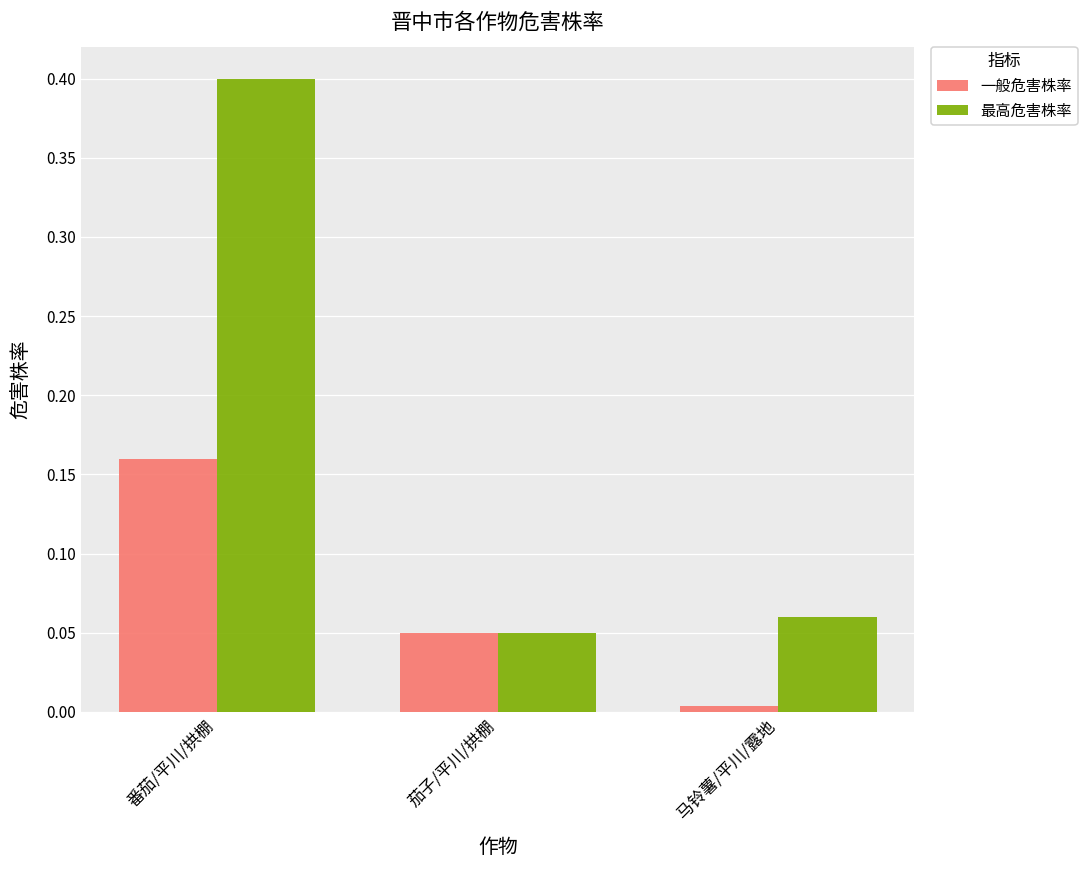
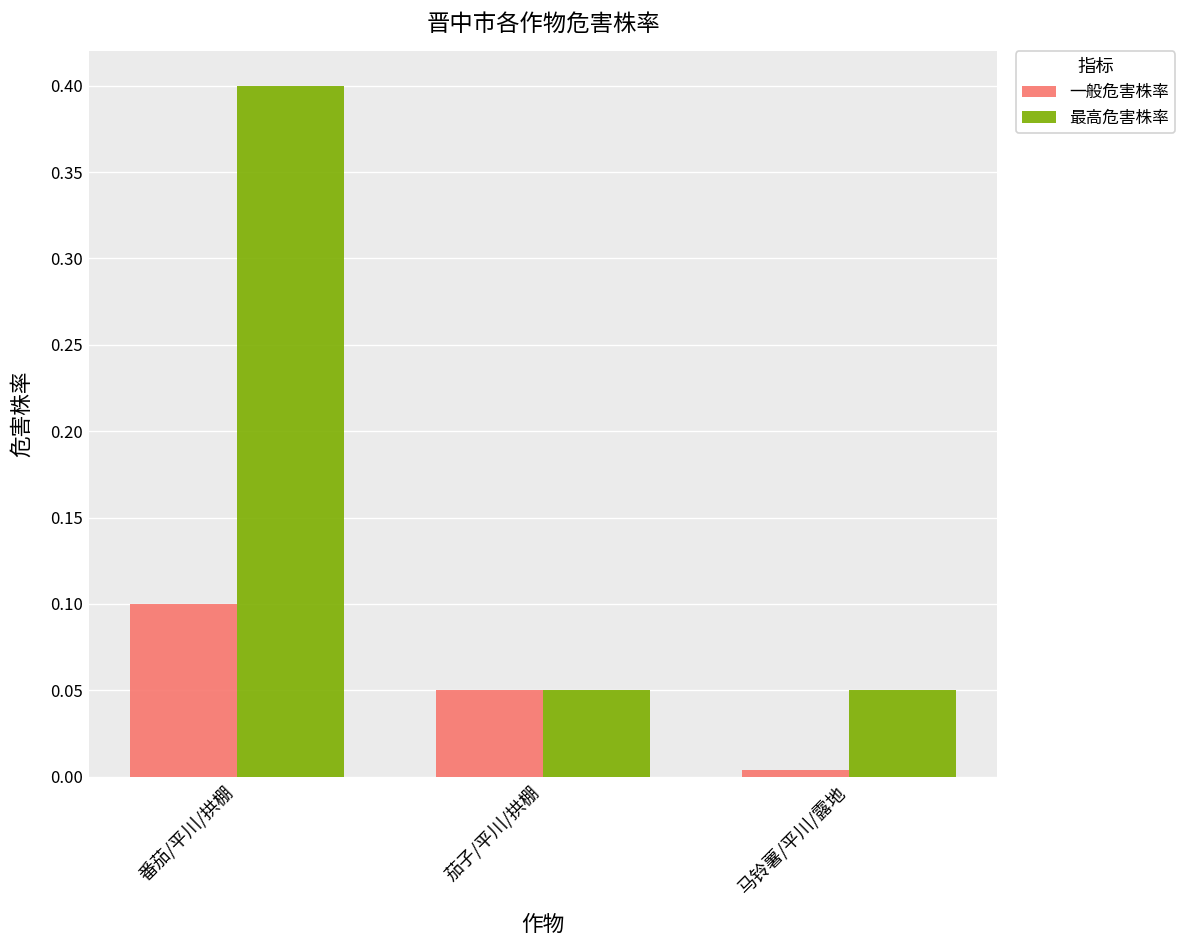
一般危害株率, 番茄/平川/拱棚: 0.16 -> 0.10
最高危害株率, 马铃薯/平川/露地: 0.06 -> 0.05
